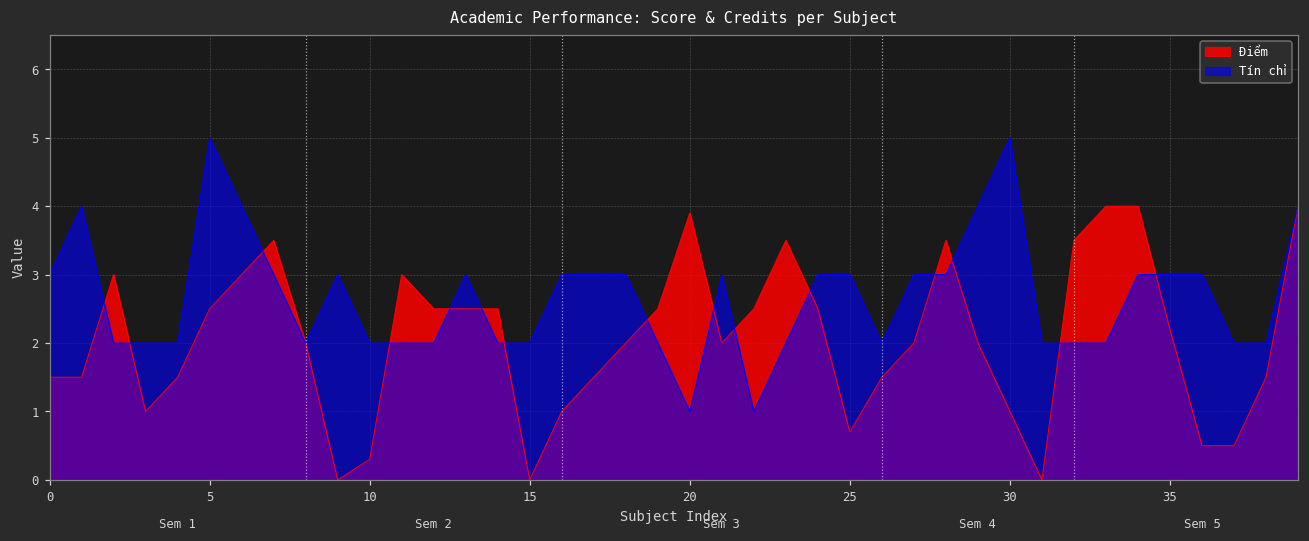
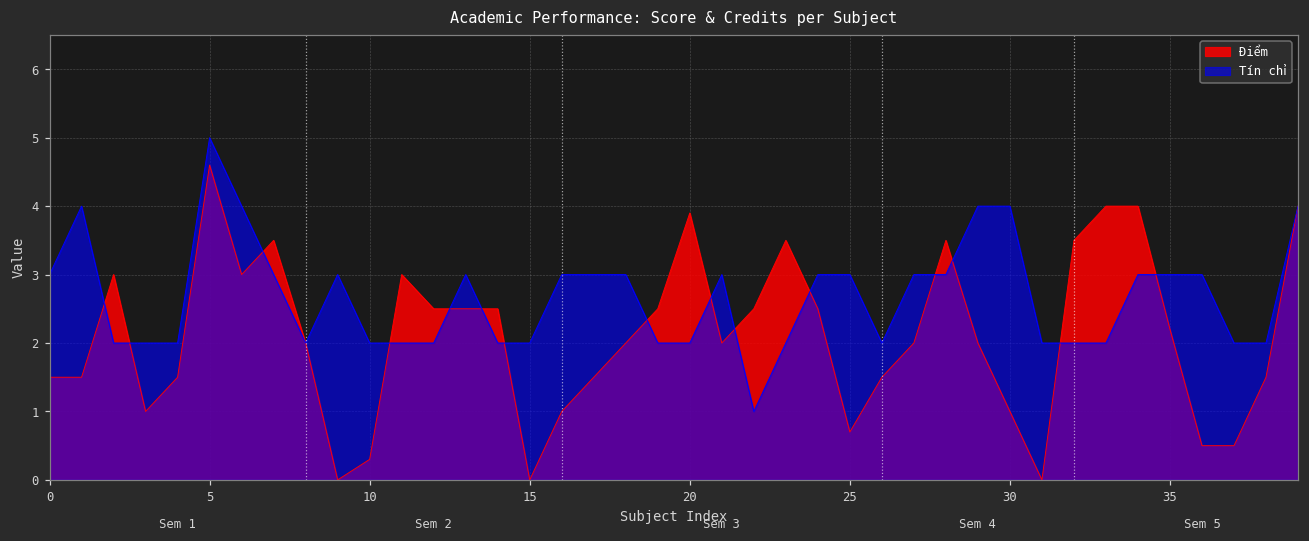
Điểm, 5: 2.5 -> 4.6
Tín chỉ, 20: 1 -> 2
Tín chỉ, 30: 5 -> 4
